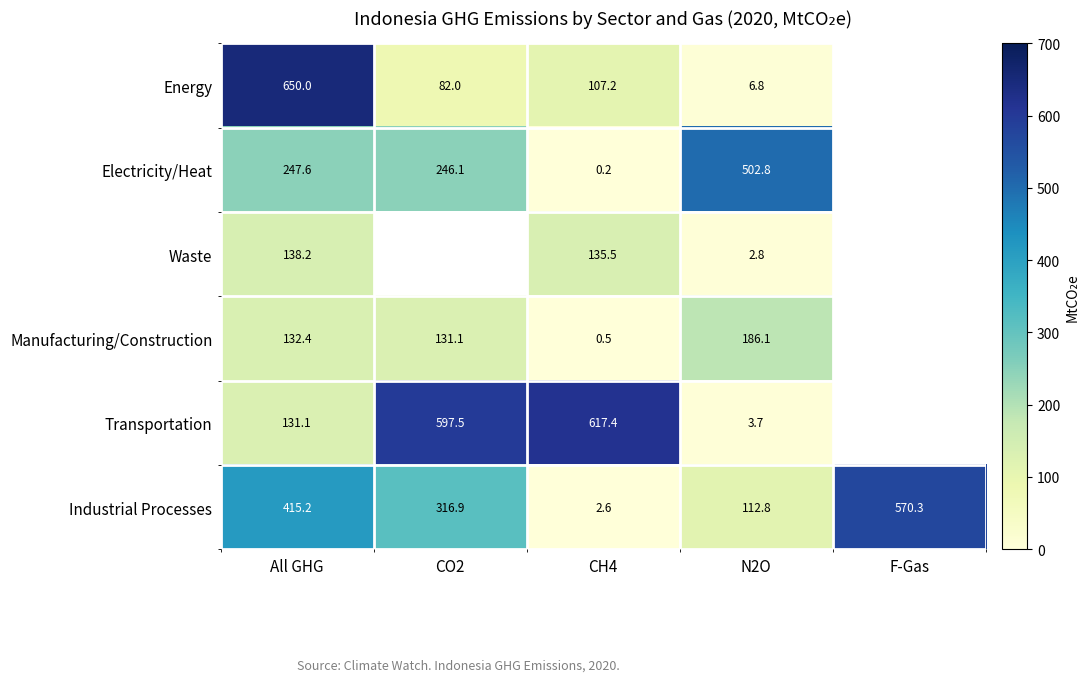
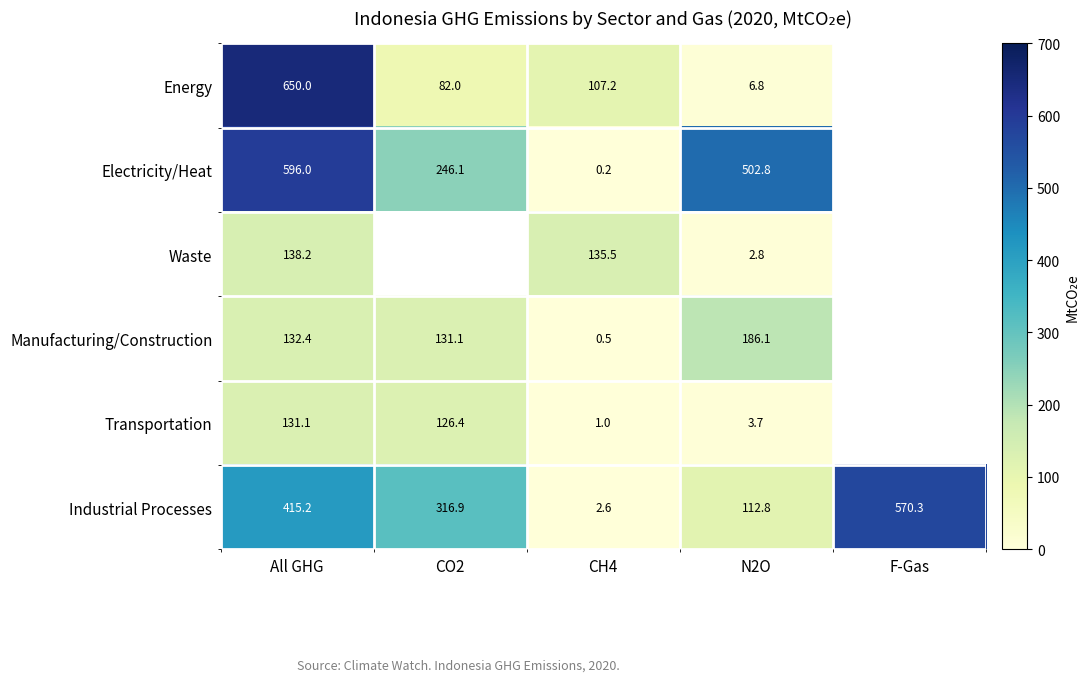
Electricity/Heat, All GHG: 247.6 -> 596.0
Transportation, CO2: 597.5 -> 126.4
Transportation, CH4: 617.4 -> 1.0
